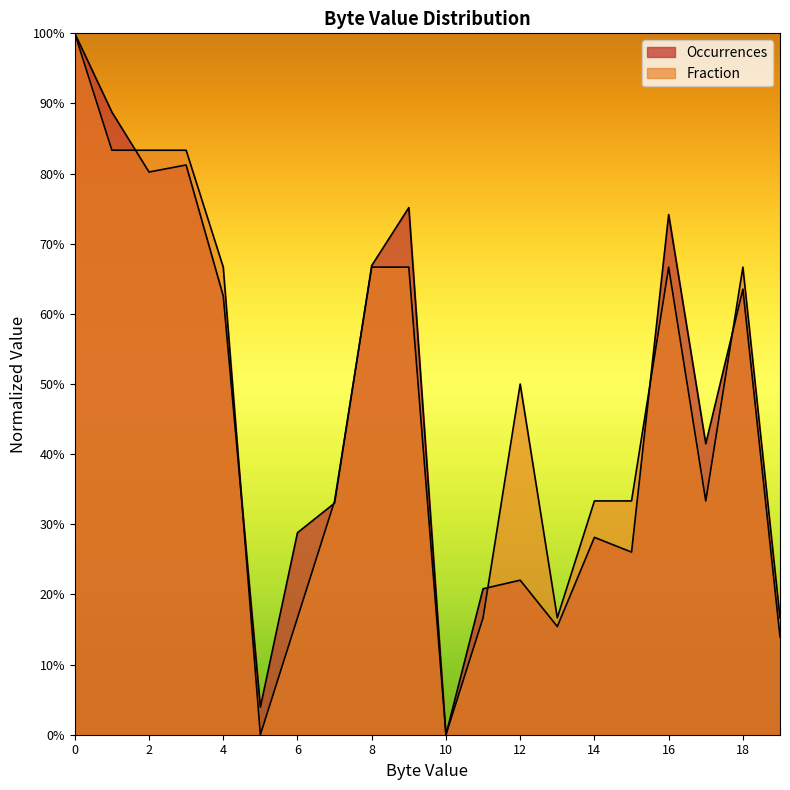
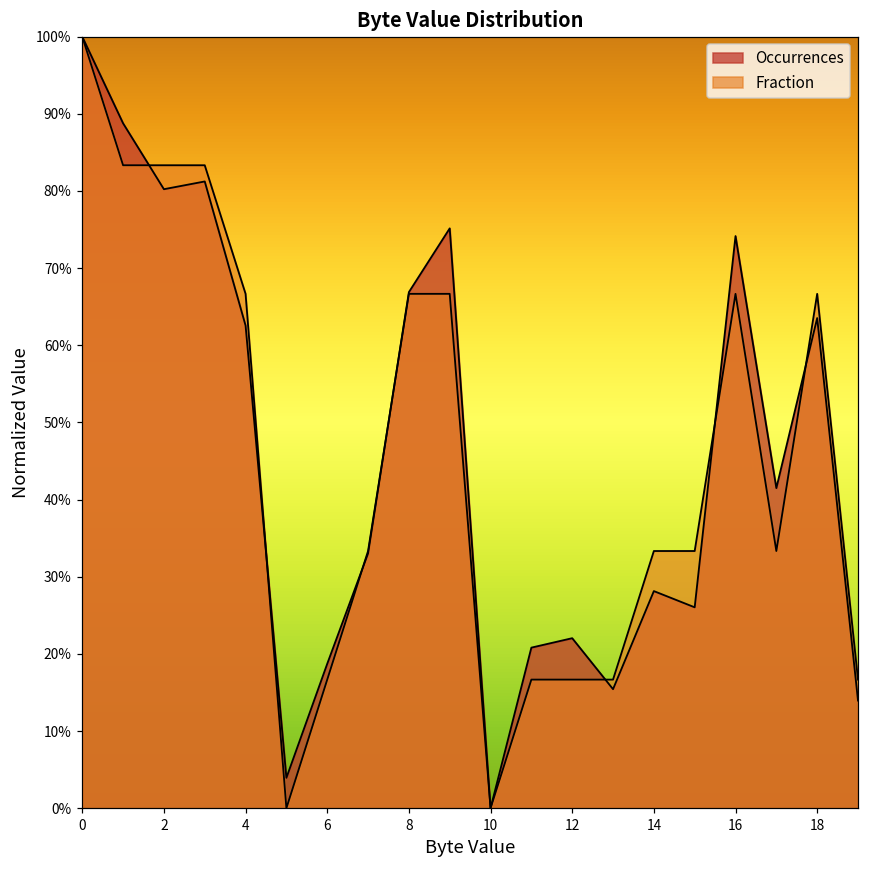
Occurrences, 6: 29% -> 19%
Fraction, 12: 50% -> 17%
